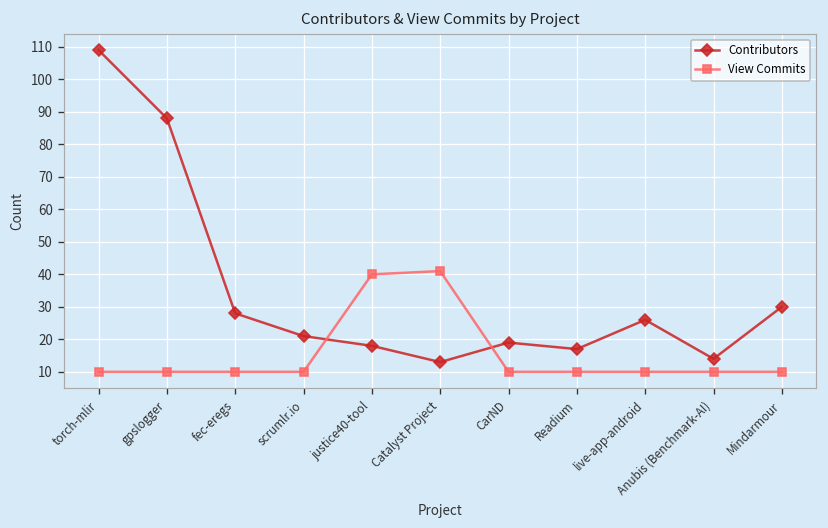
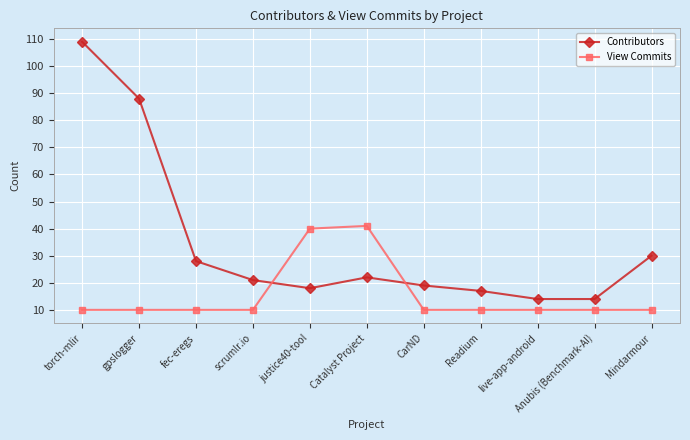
Contributors, Catalyst Project: 13 -> 22
Contributors, live-app-android: 26 -> 14
